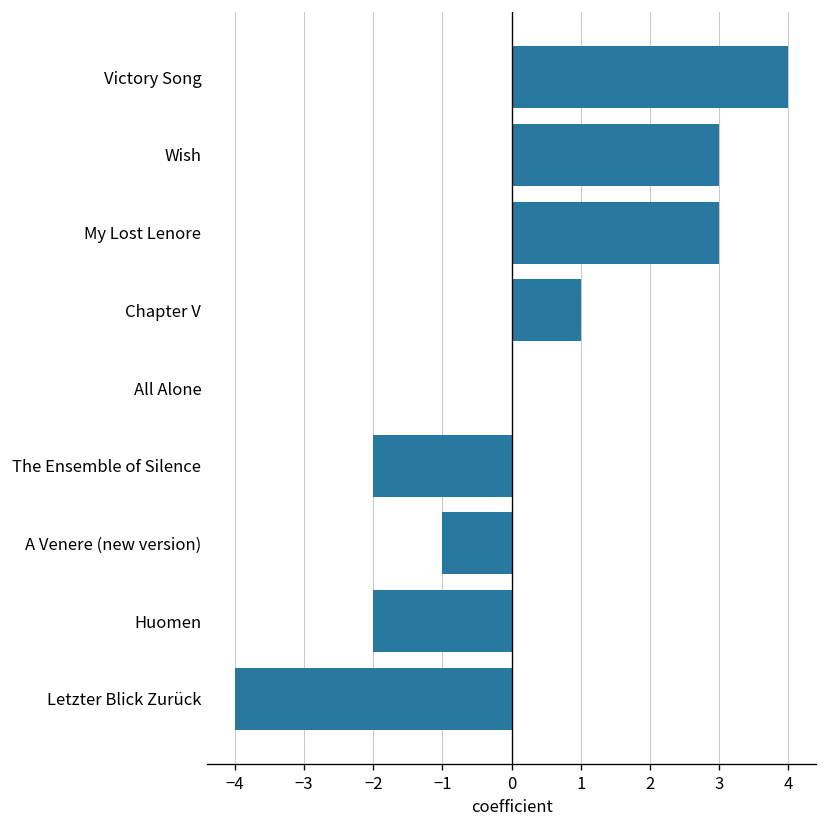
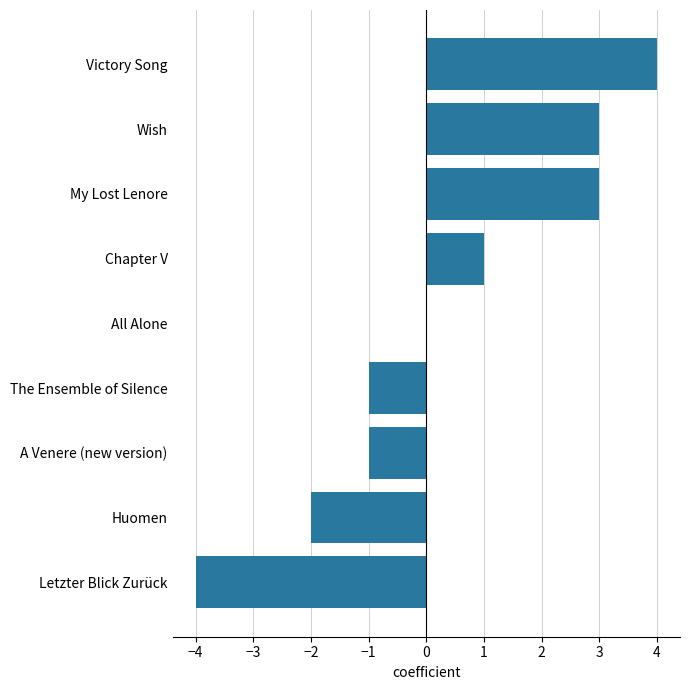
The Ensemble of Silence: -2.0 -> -1.0
